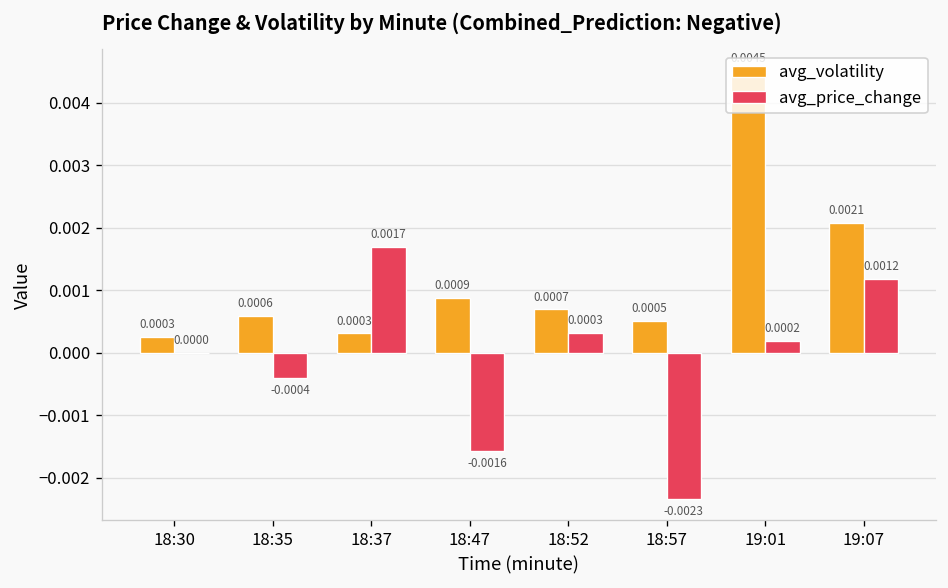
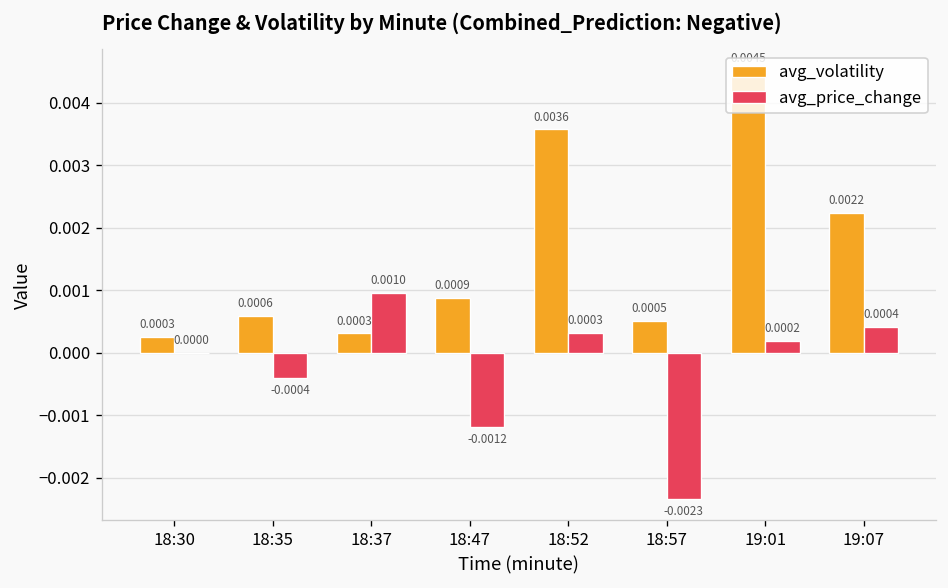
avg_price_change, 18:37: 0.0017 -> 0.0010
avg_price_change, 18:47: -0.0016 -> -0.0012
avg_volatility, 18:52: 0.0007 -> 0.0036
avg_volatility, 19:07: 0.0021 -> 0.0022
avg_price_change, 19:07: 0.0012 -> 0.0004
